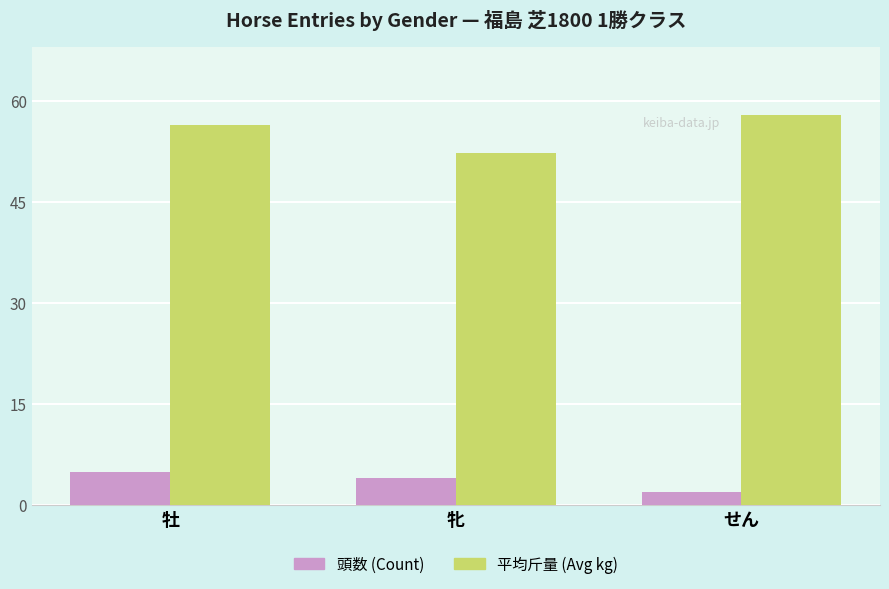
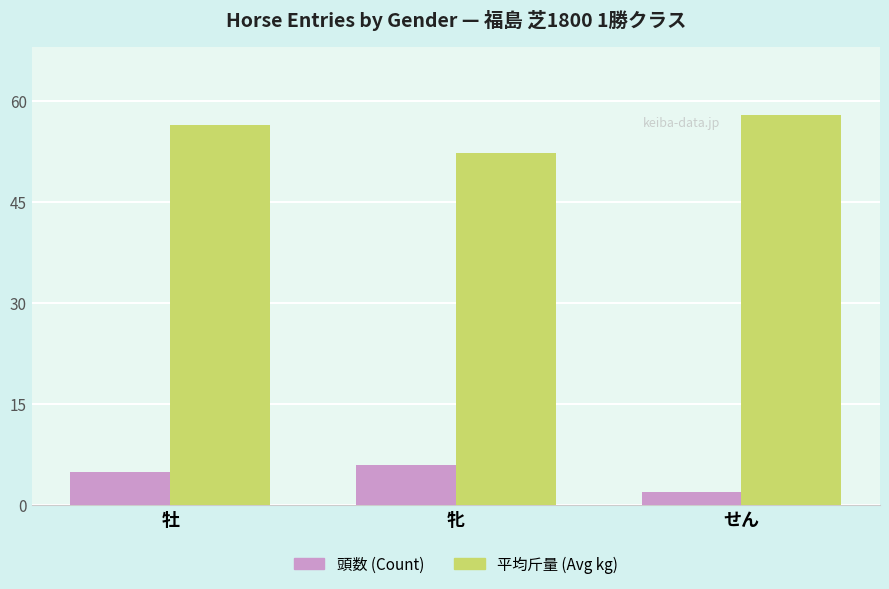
頭数 (Count), 牝: 4 -> 6
